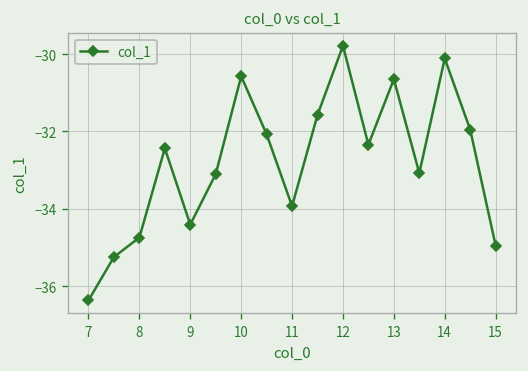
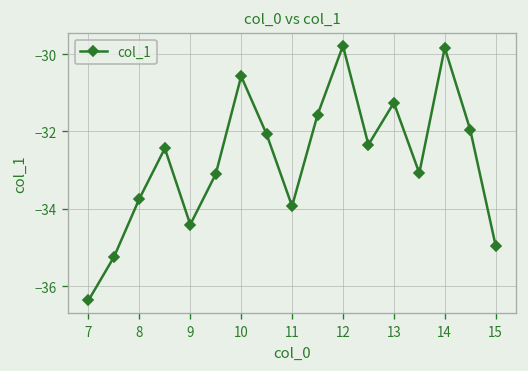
8: -34.7 -> -33.7
13: -30.7 -> -31.3
14: -30.1 -> -29.8
